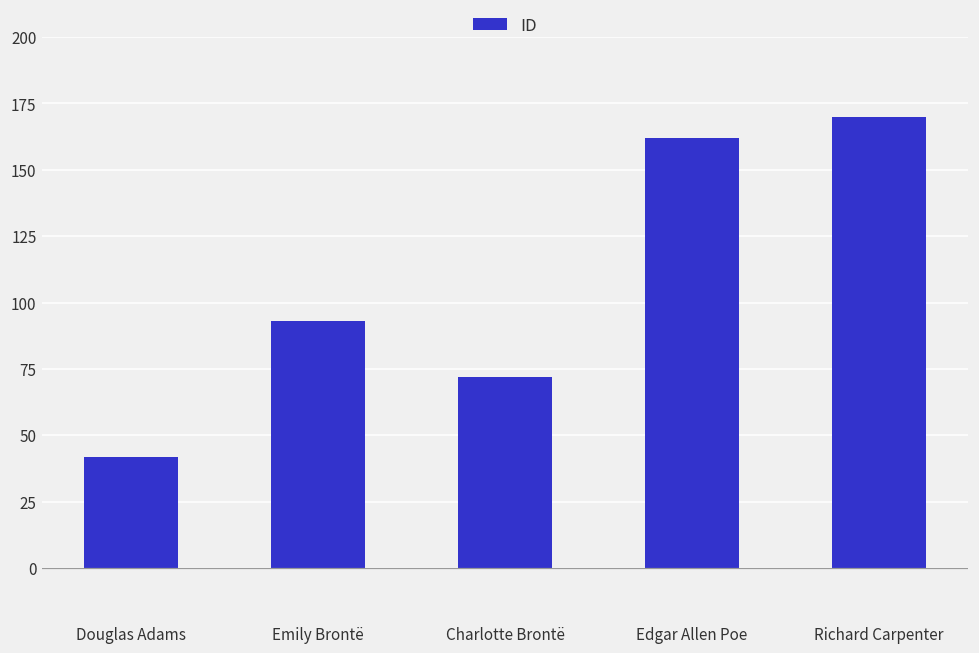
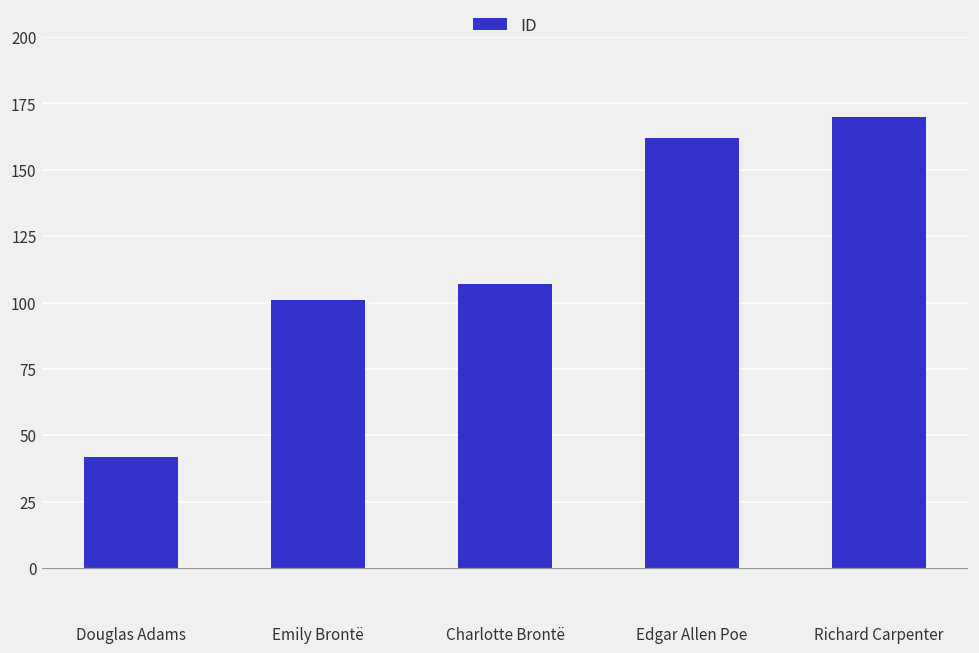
Emily Brontë: 93 -> 101
Charlotte Brontë: 72 -> 107
